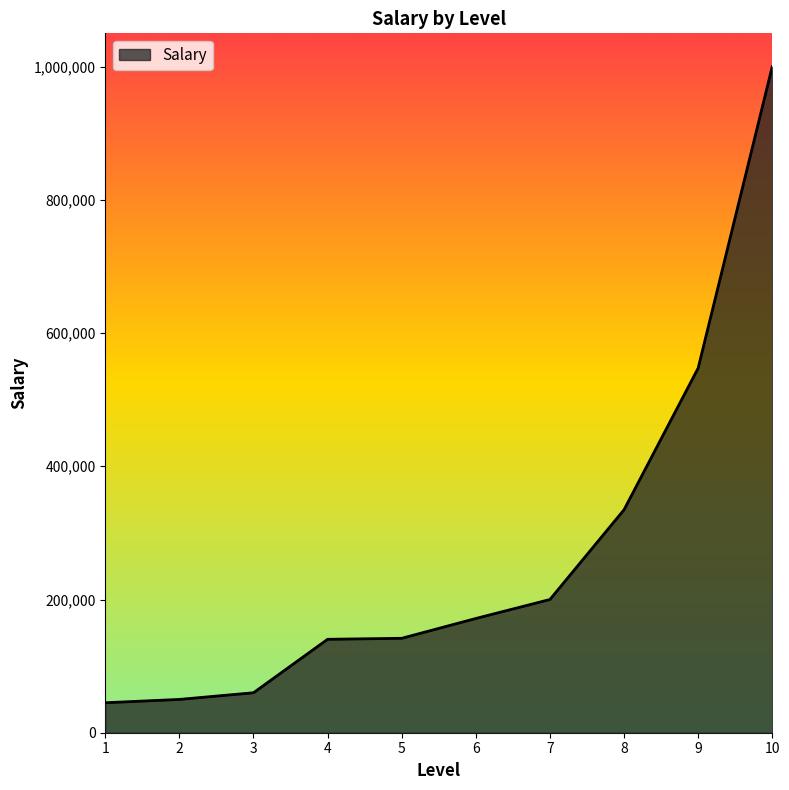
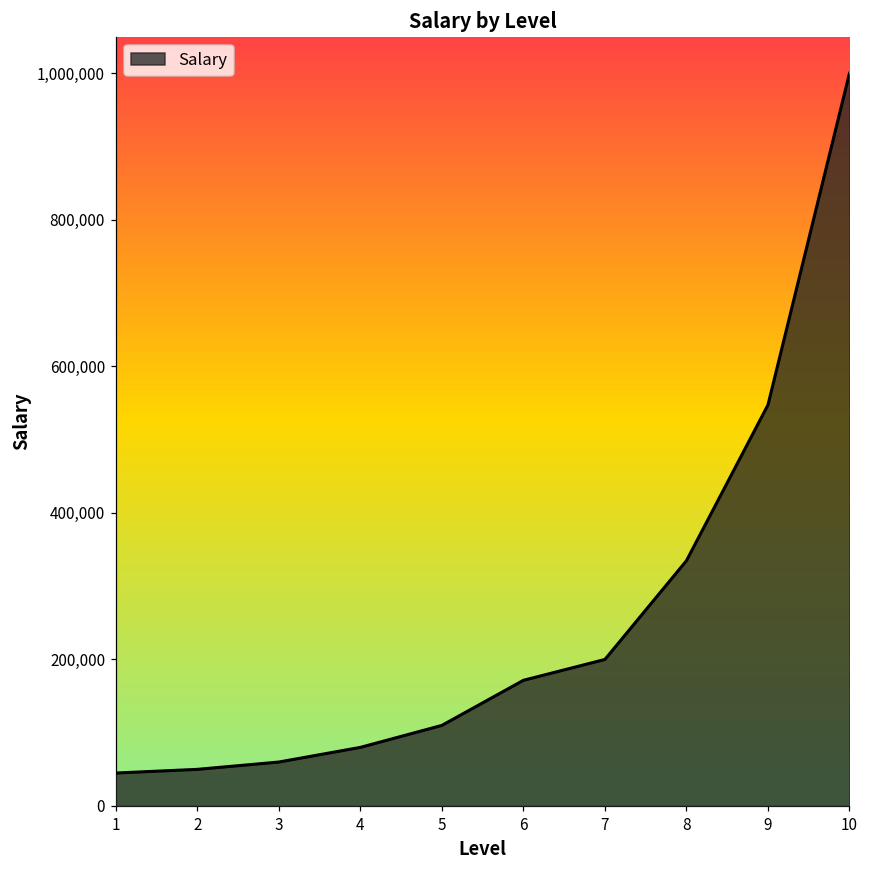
4: 140,000 -> 80,000
5: 140,000 -> 110,000
